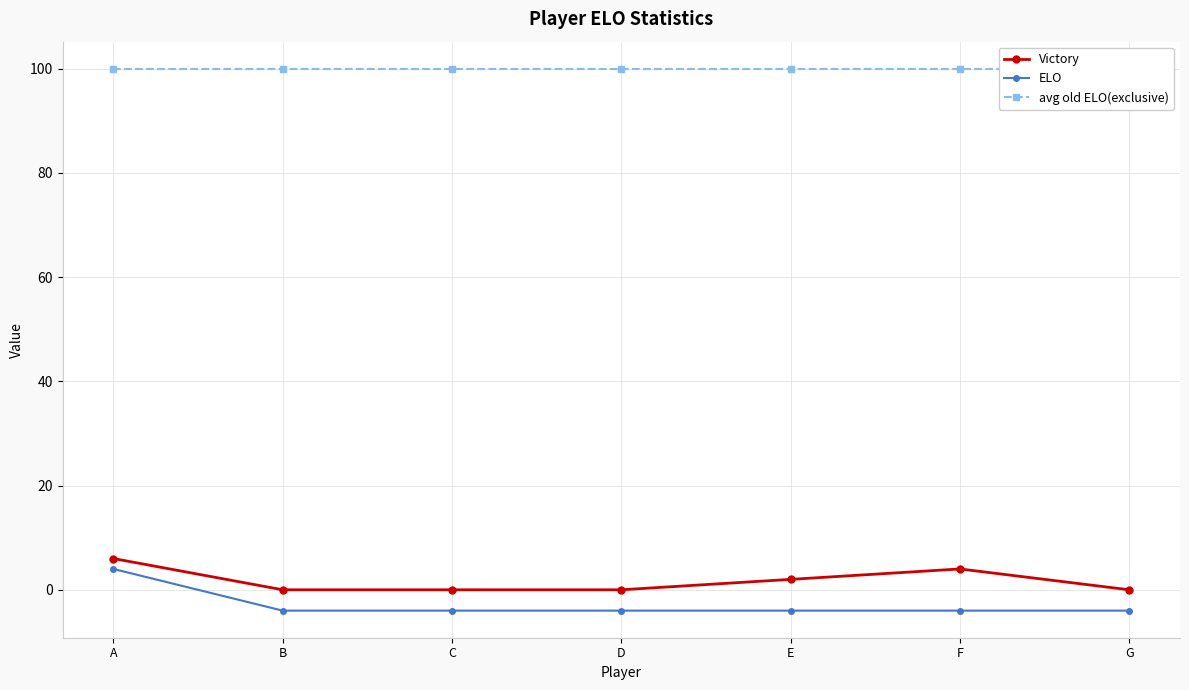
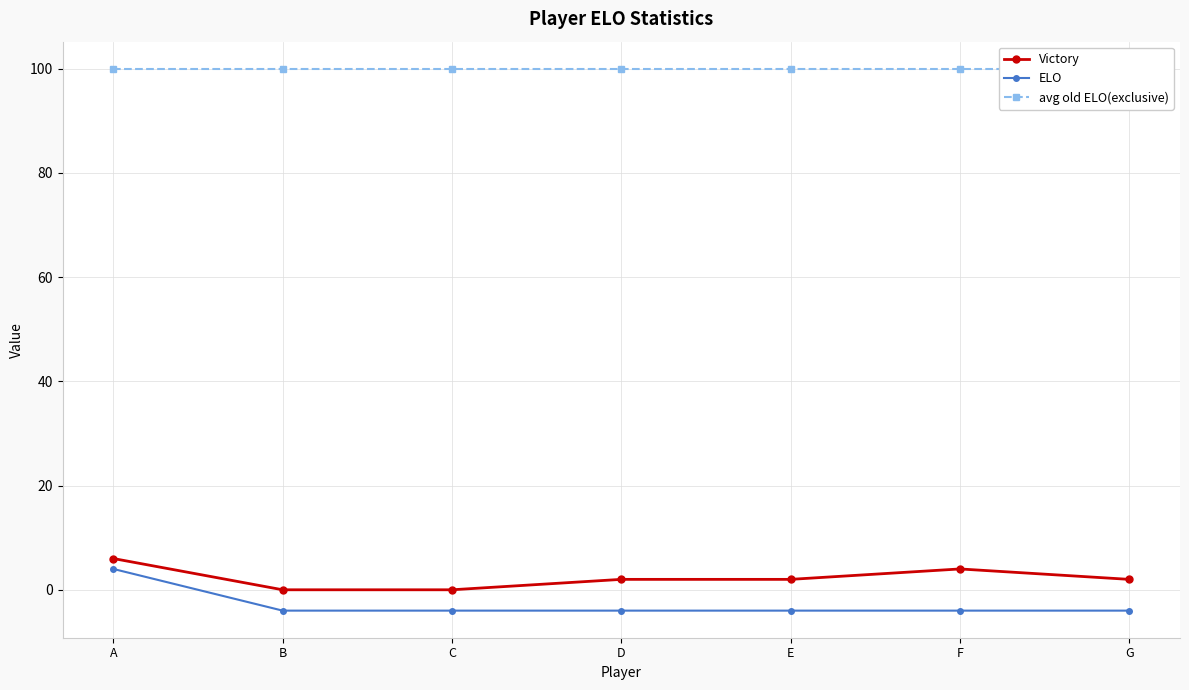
Victory, D: 0 -> 2
Victory, G: 0 -> 2
